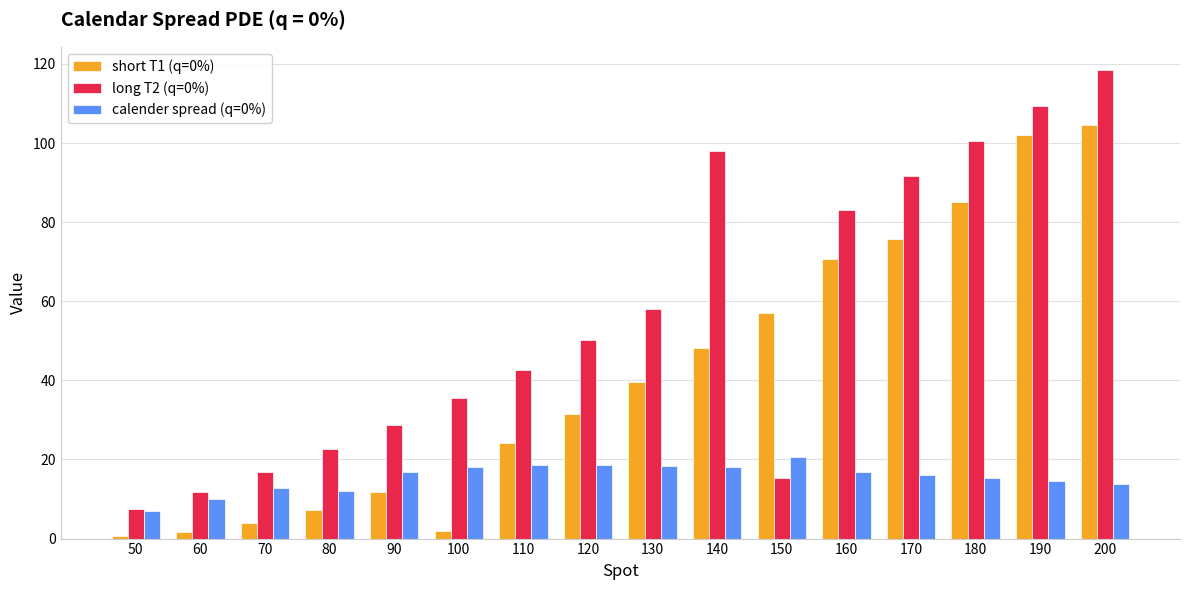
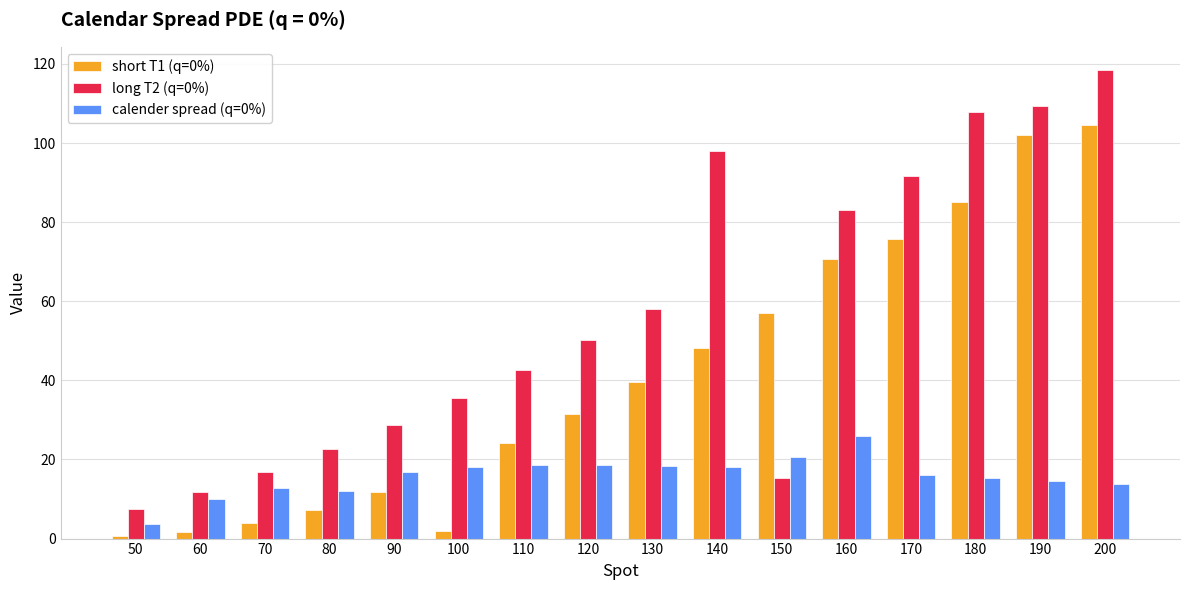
calender spread (q=0%), 50: 7 -> 4
calender spread (q=0%), 160: 17 -> 26
long T2 (q=0%), 180: 100 -> 108
